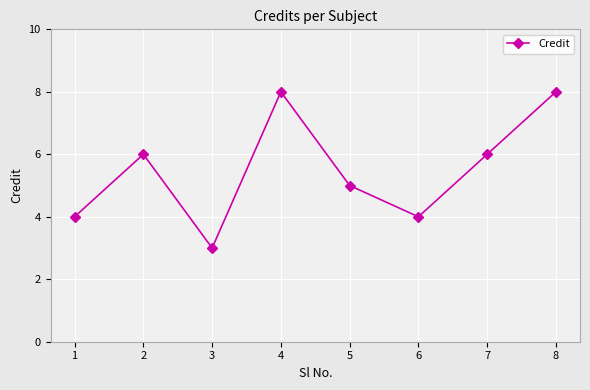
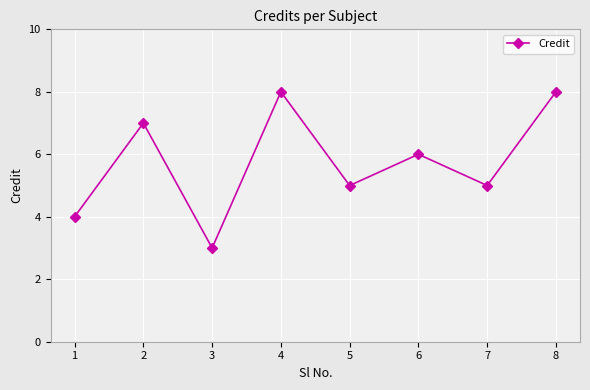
2: 6 -> 7
6: 4 -> 6
7: 6 -> 5
